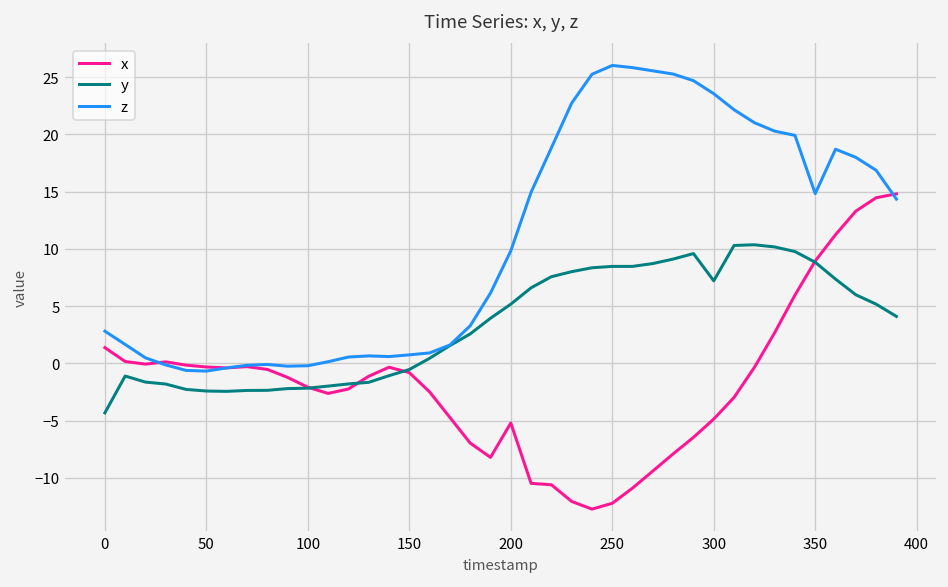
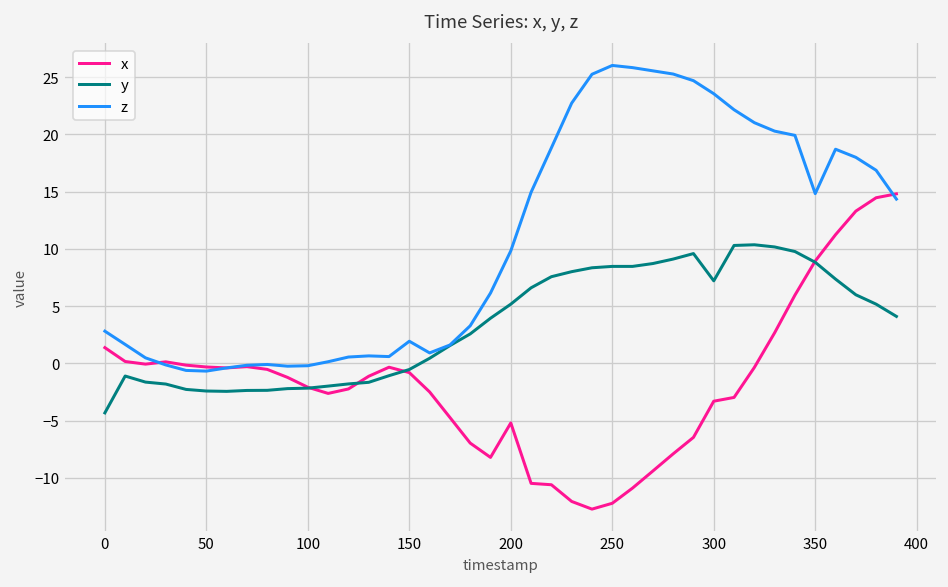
z, 150: 1 -> 2
x, 300: -5 -> -3
